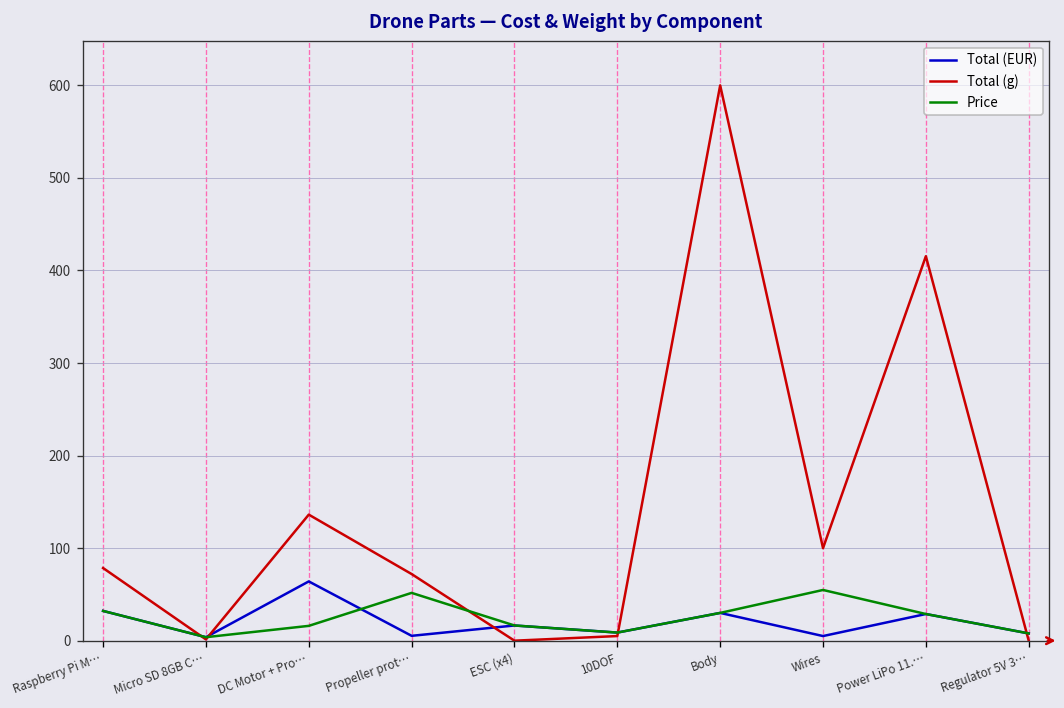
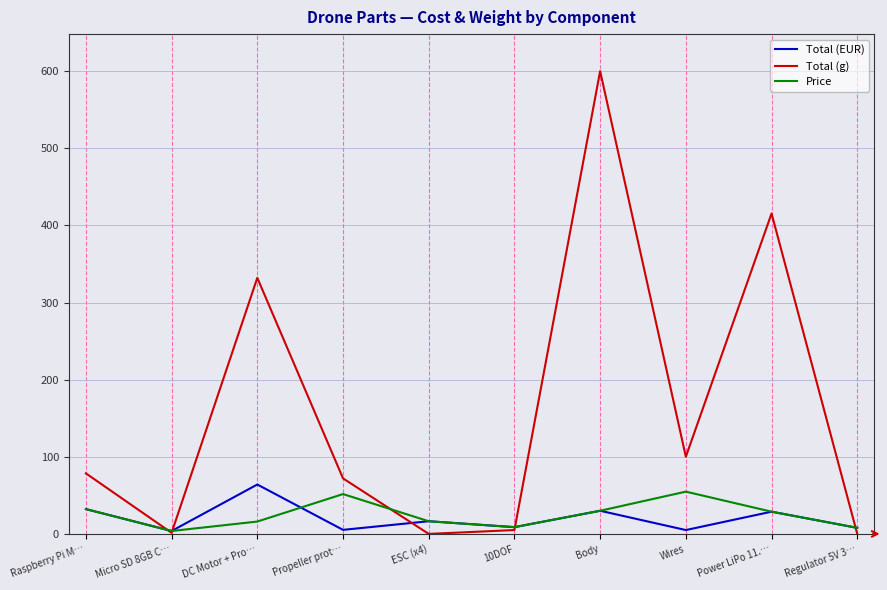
Total (g), DC Motor + Pro…: 140 -> 330
